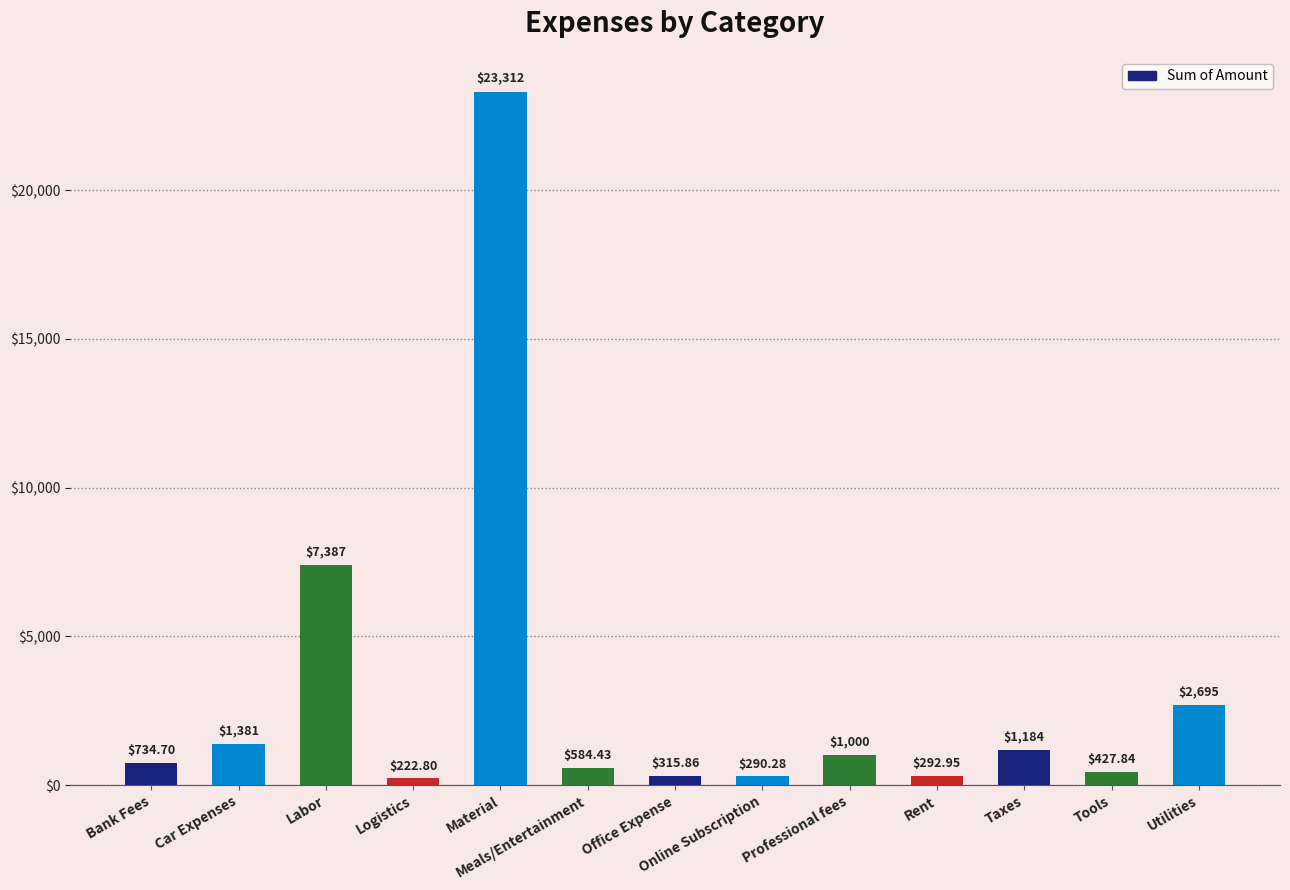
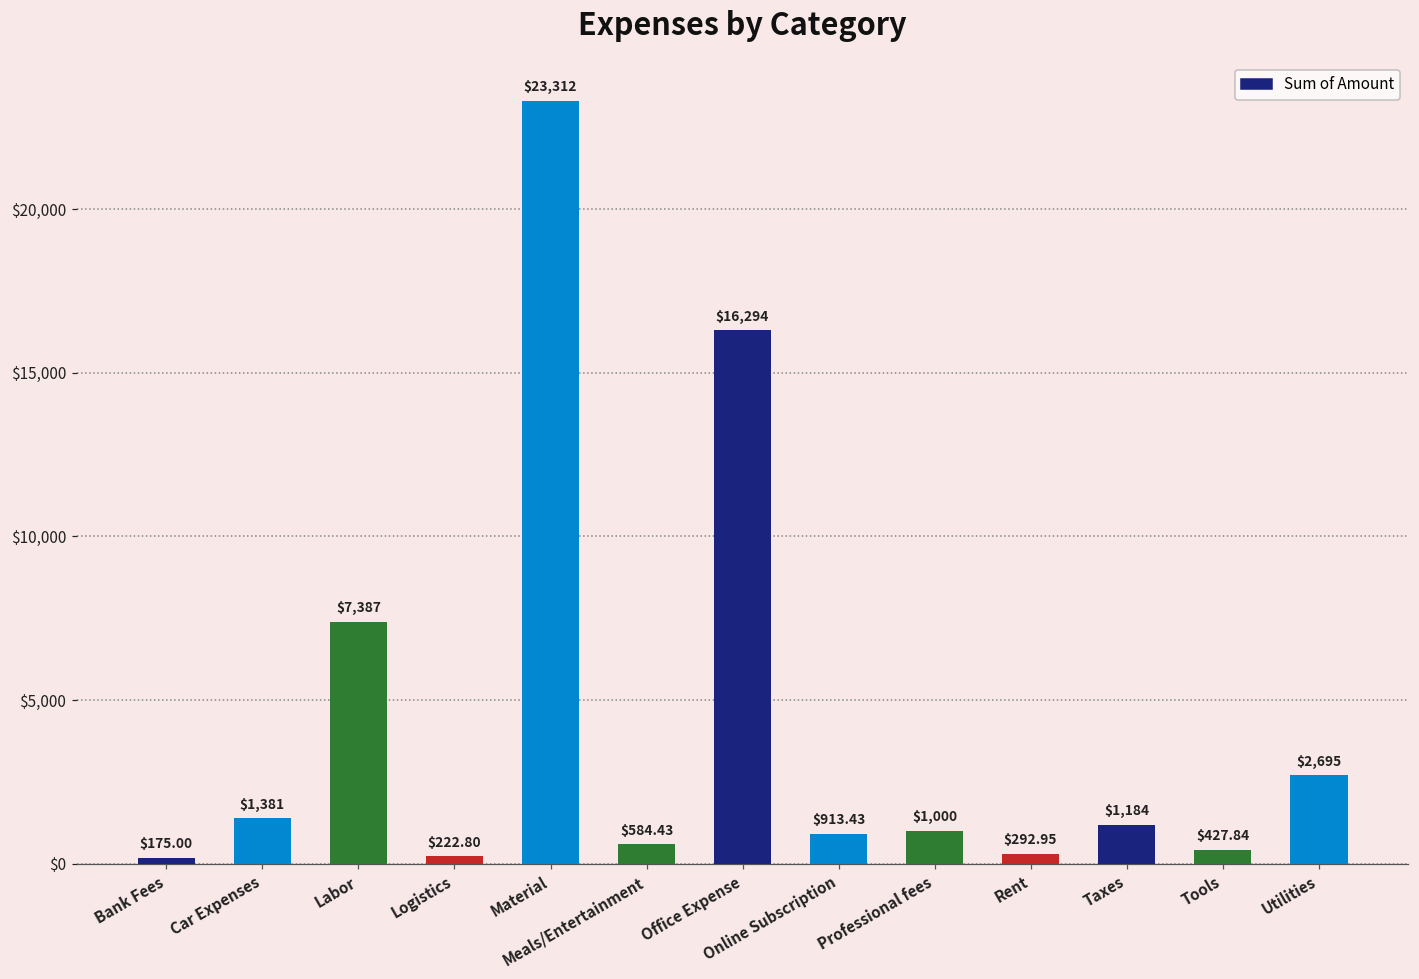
Bank Fees: $734.70 -> $175.00
Office Expense: $315.86 -> $16,294
Online Subscription: $290.28 -> $913.43
